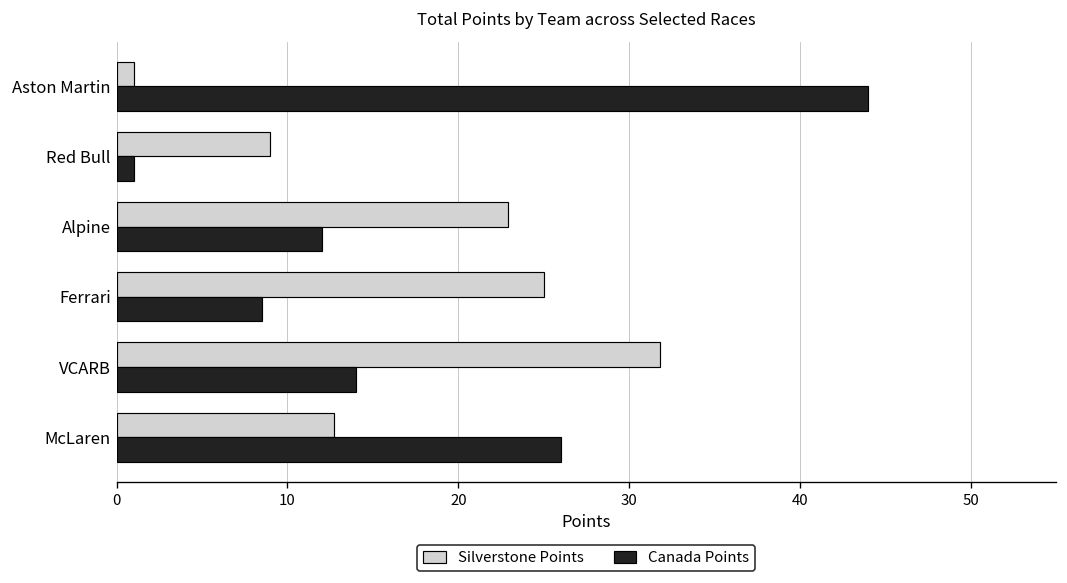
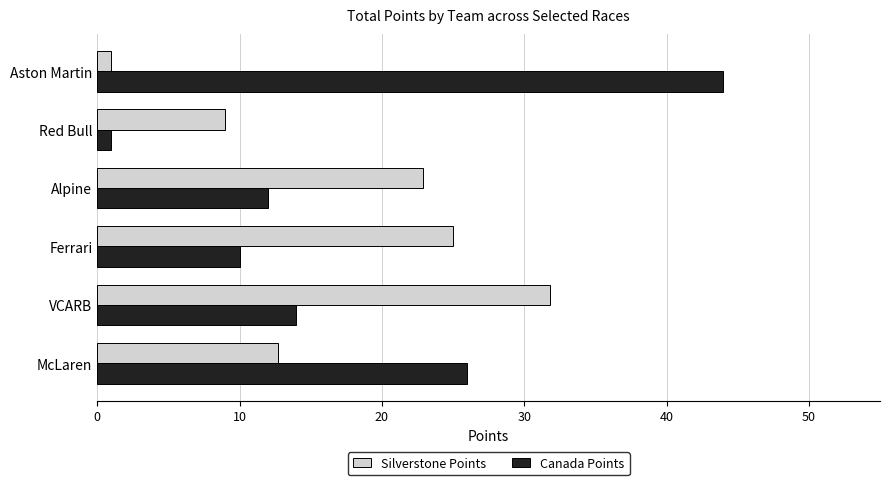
Canada Points, Ferrari: 8.5 -> 10.0
